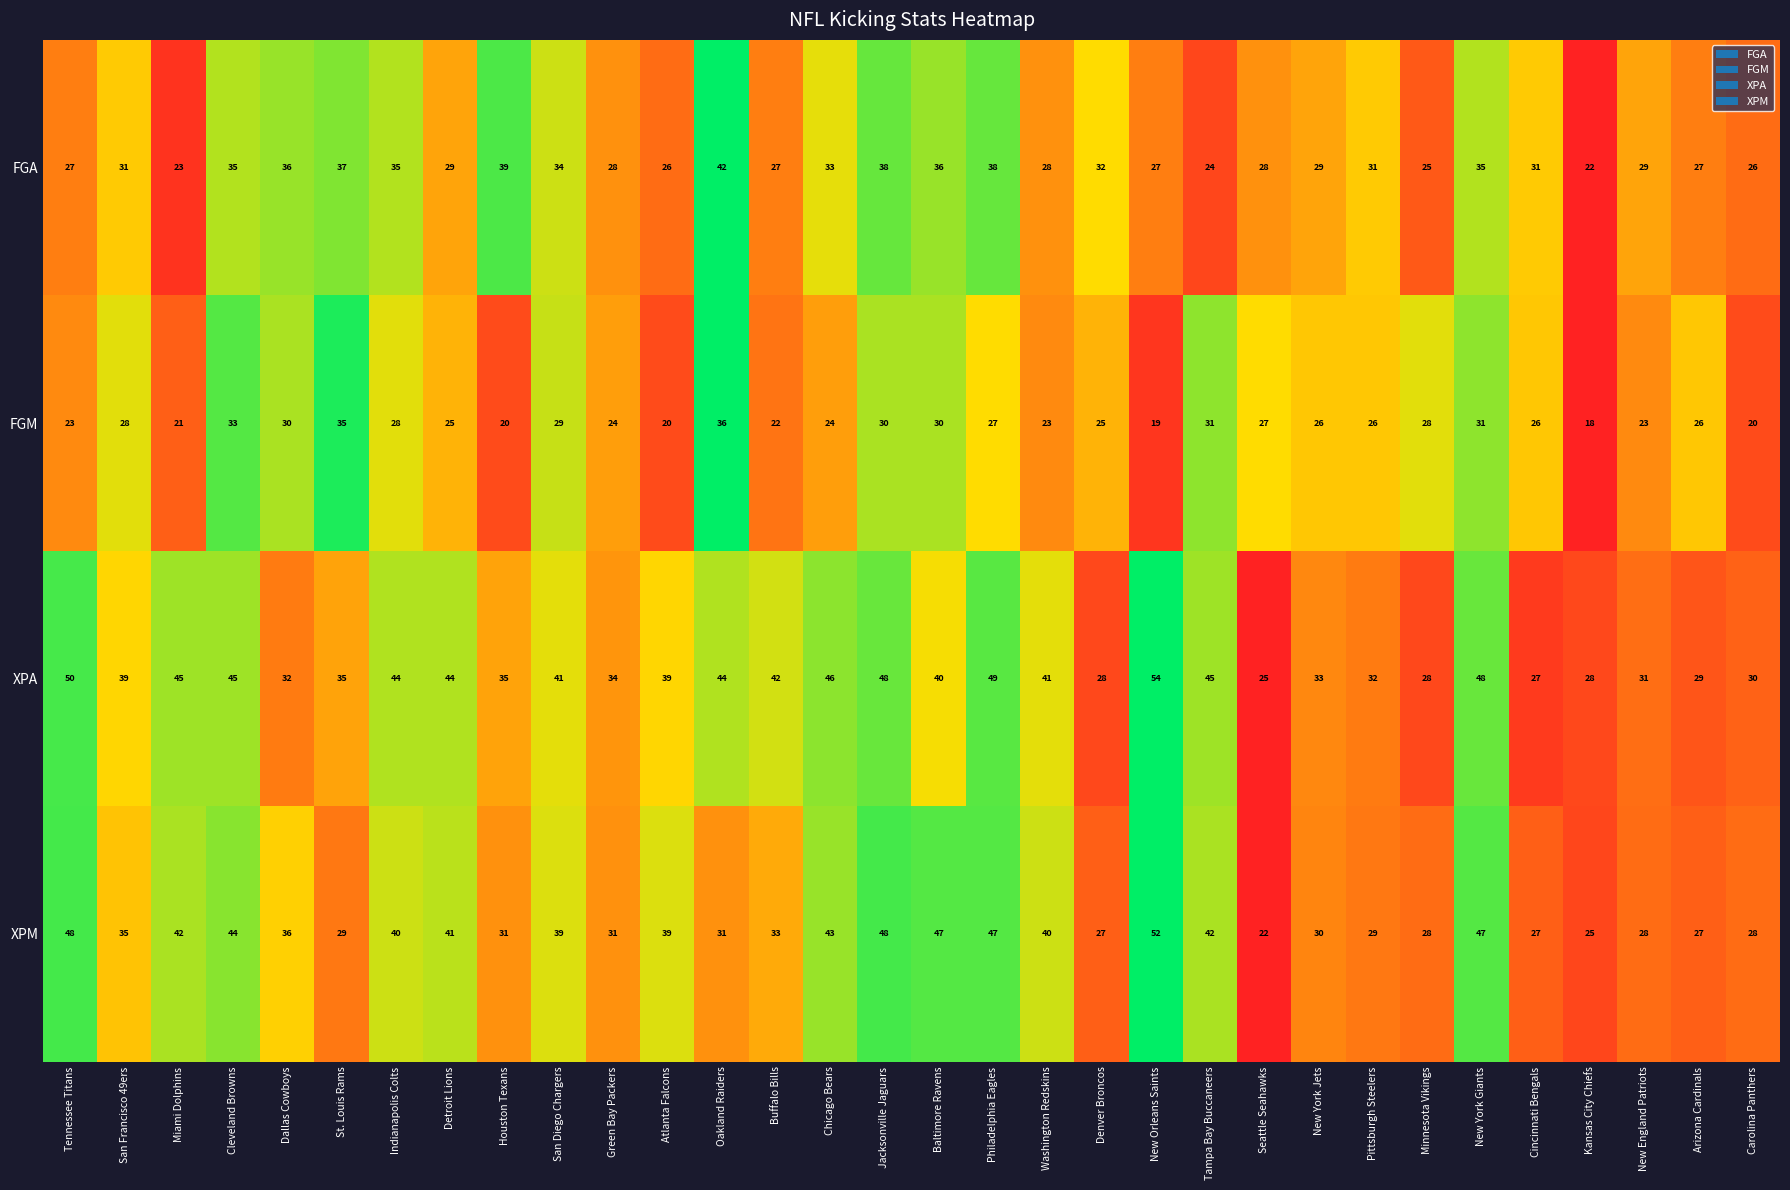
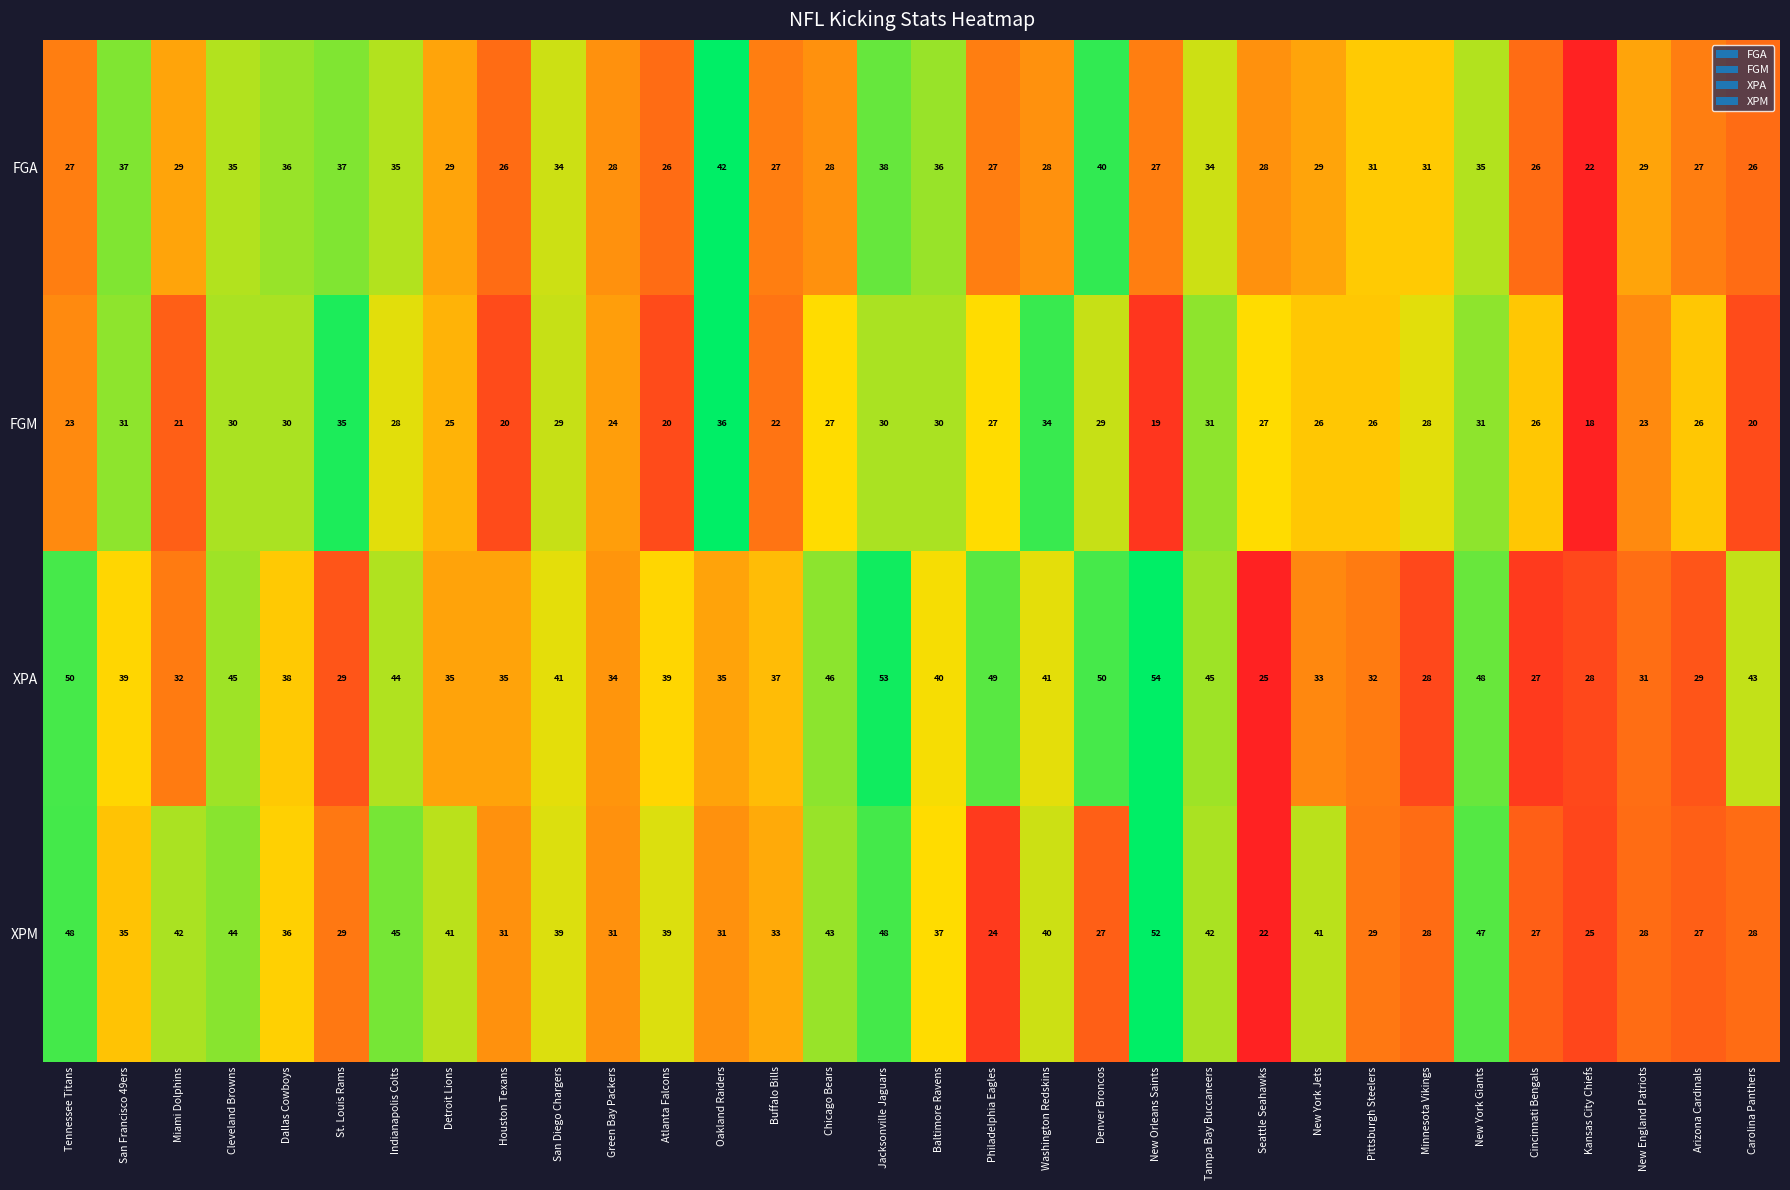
FGA, San Francisco 49ers: 31 -> 37
FGA, Miami Dolphins: 23 -> 29
FGA, Houston Texans: 39 -> 26
FGA, Chicago Bears: 33 -> 28
FGA, Philadelphia Eagles: 38 -> 27
FGA, Denver Broncos: 32 -> 40
FGA, Tampa Bay Buccaneers: 24 -> 34
FGA, Minnesota Vikings: 25 -> 31
FGA, Cincinnati Bengals: 31 -> 26
FGM, San Francisco 49ers: 28 -> 31
FGM, Cleveland Browns: 33 -> 30
FGM, Chicago Bears: 24 -> 27
FGM, Washington Redskins: 23 -> 34
FGM, Denver Broncos: 25 -> 29
XPA, Miami Dolphins: 45 -> 32
XPA, Dallas Cowboys: 32 -> 38
XPA, St. Louis Rams: 35 -> 29
XPA, Detroit Lions: 44 -> 35
XPA, Oakland Raiders: 44 -> 35
XPA, Buffalo Bills: 42 -> 37
XPA, Jacksonville Jaguars: 48 -> 53
XPA, Denver Broncos: 28 -> 50
XPA, Carolina Panthers: 30 -> 43
XPM, Indianapolis Colts: 40 -> 45
XPM, Baltimore Ravens: 47 -> 37
XPM, Philadelphia Eagles: 47 -> 24
XPM, New York Jets: 30 -> 41
